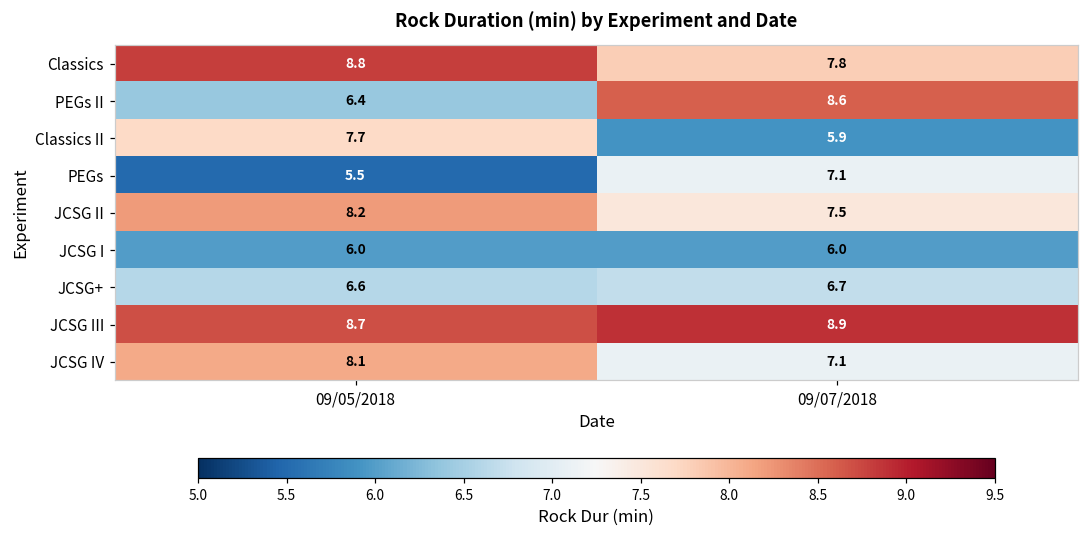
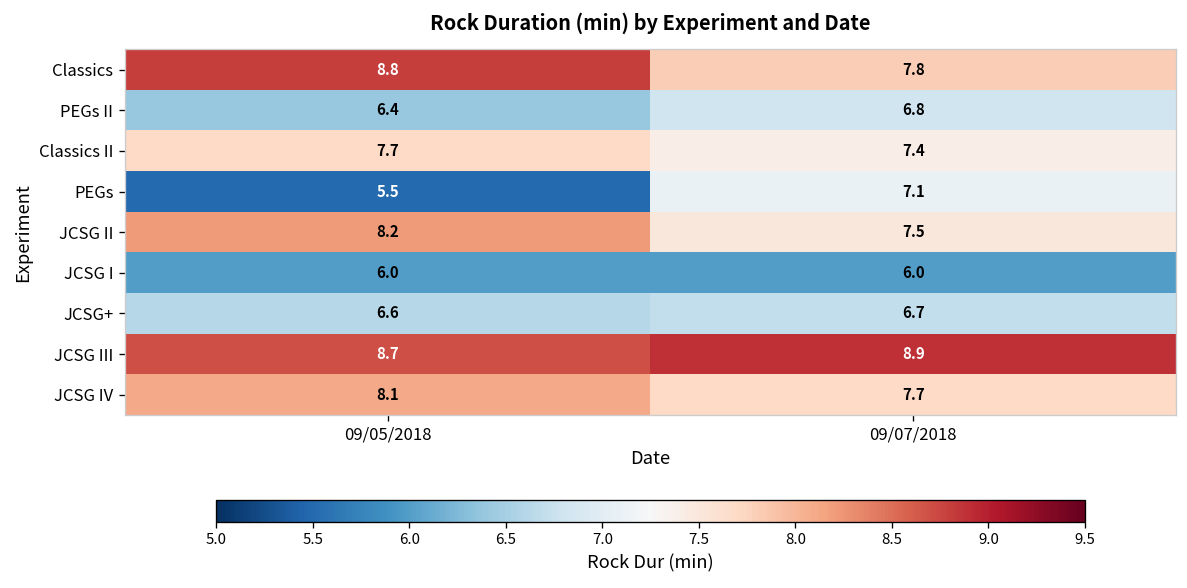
PEGs II, 09/07/2018: 8.6 -> 6.8
Classics II, 09/07/2018: 5.9 -> 7.4
JCSG IV, 09/07/2018: 7.1 -> 7.7
